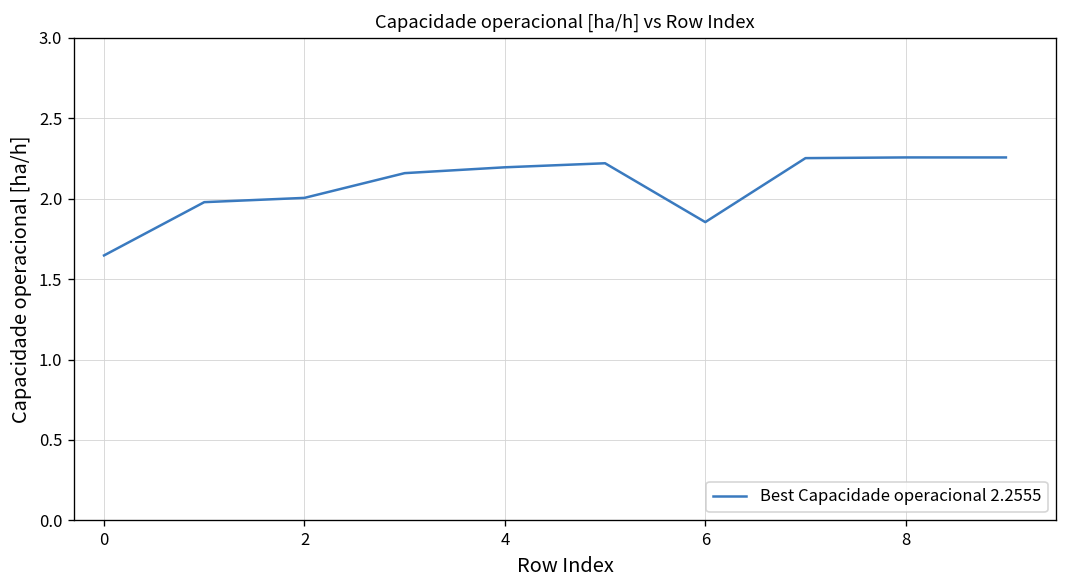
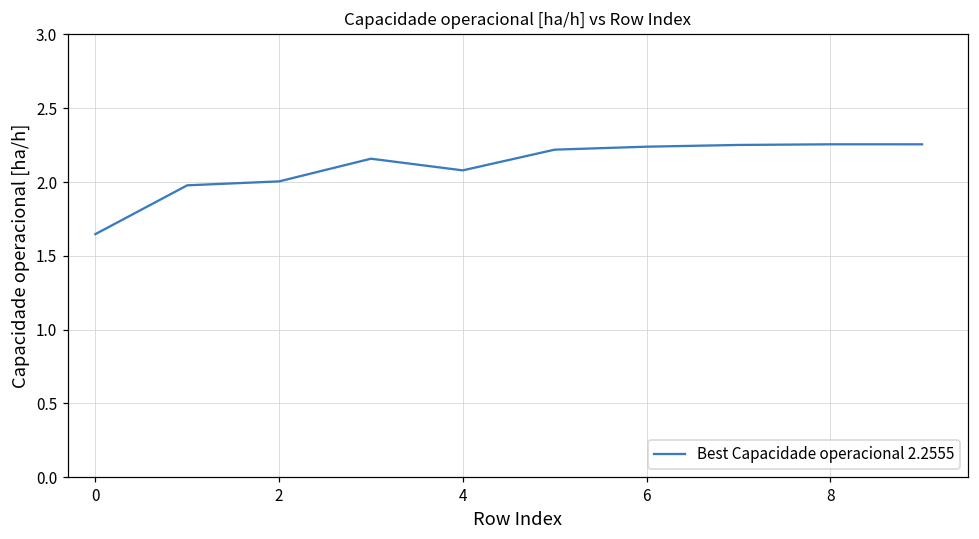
4: 2.19 -> 2.08
6: 1.85 -> 2.24
